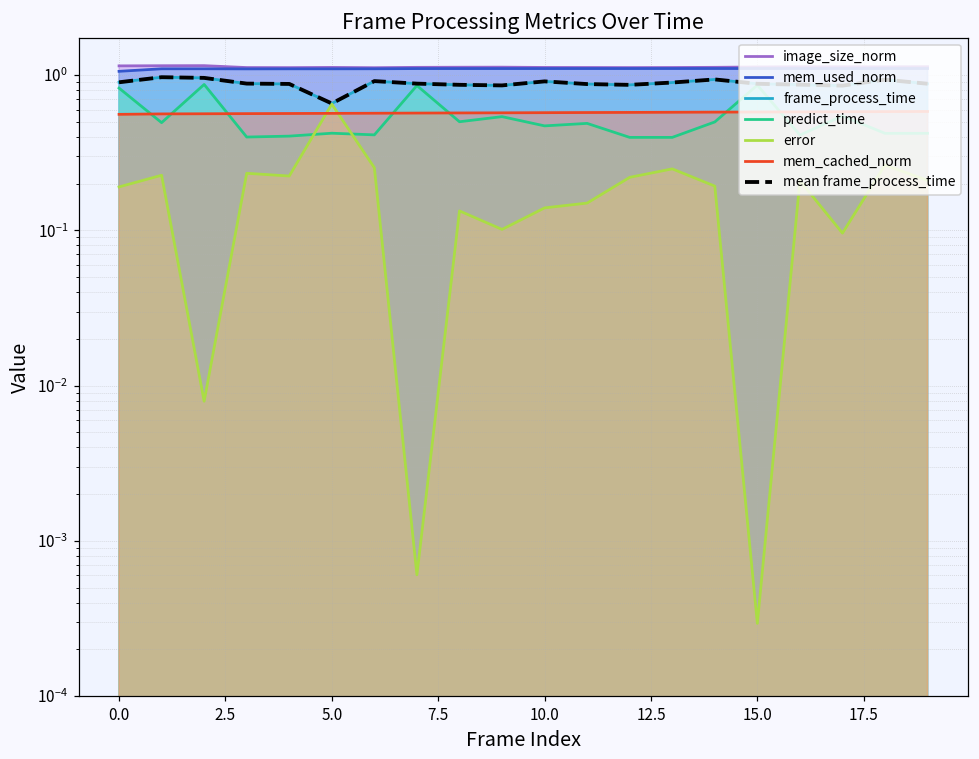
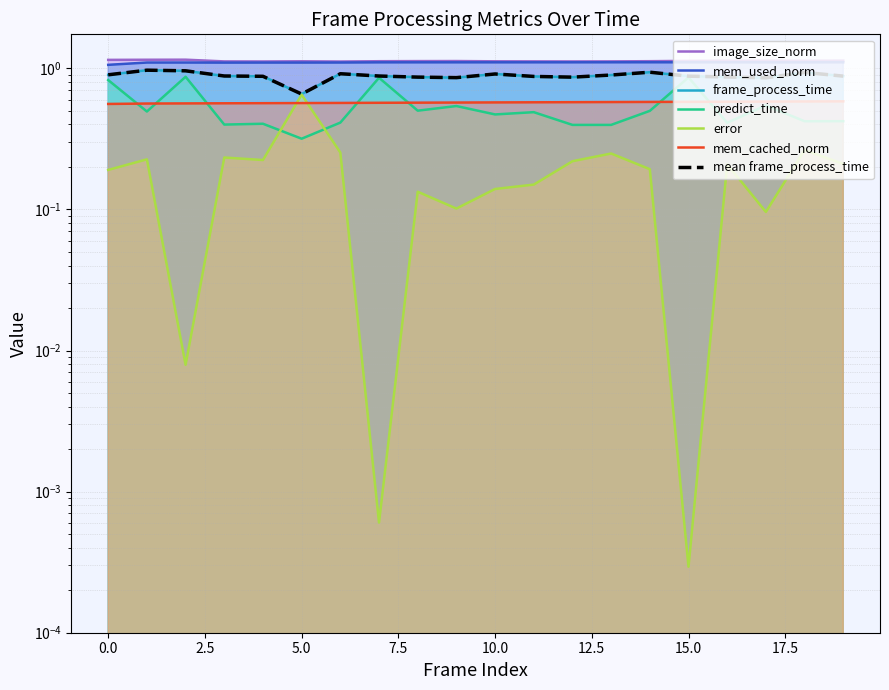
predict_time, 5.0: 0.42 -> 0.32
